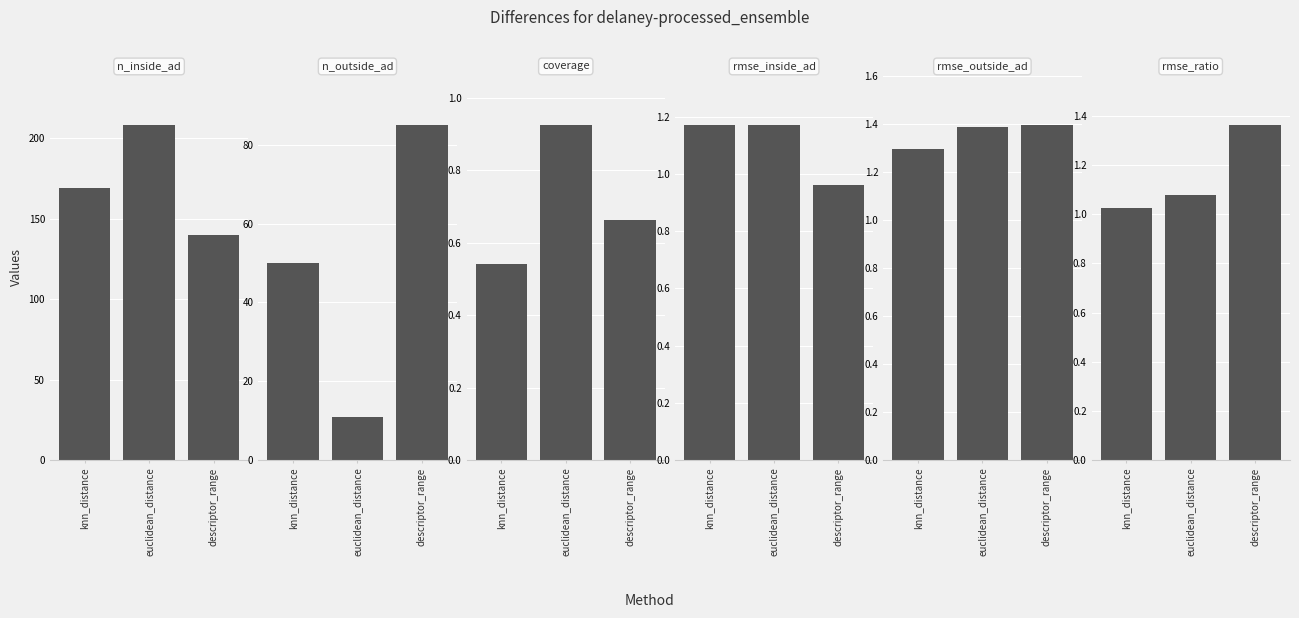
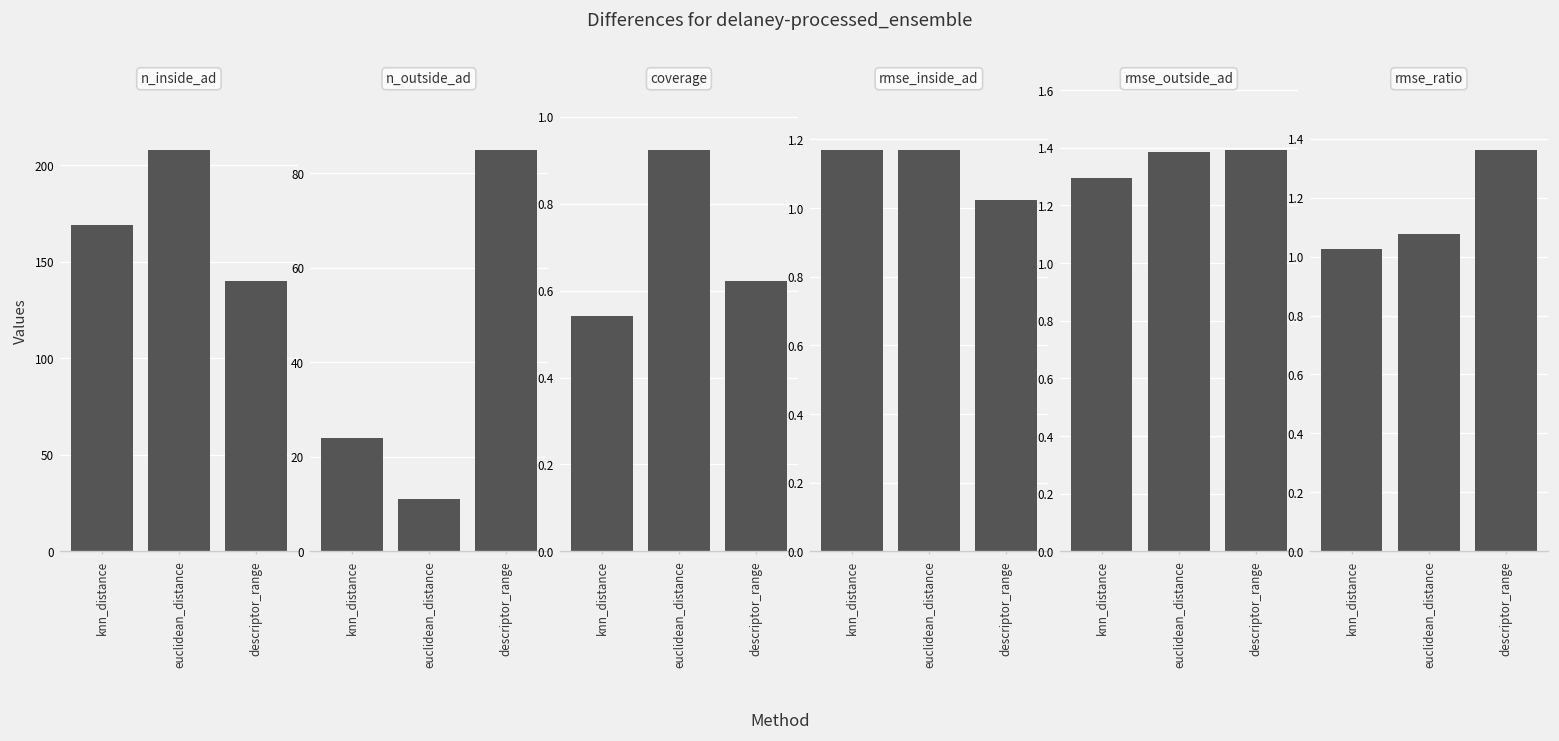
n_outside_ad, knn_distance: 50 -> 24
coverage, descriptor_range: 0.66 -> 0.62
rmse_inside_ad, descriptor_range: 0.96 -> 1.02
